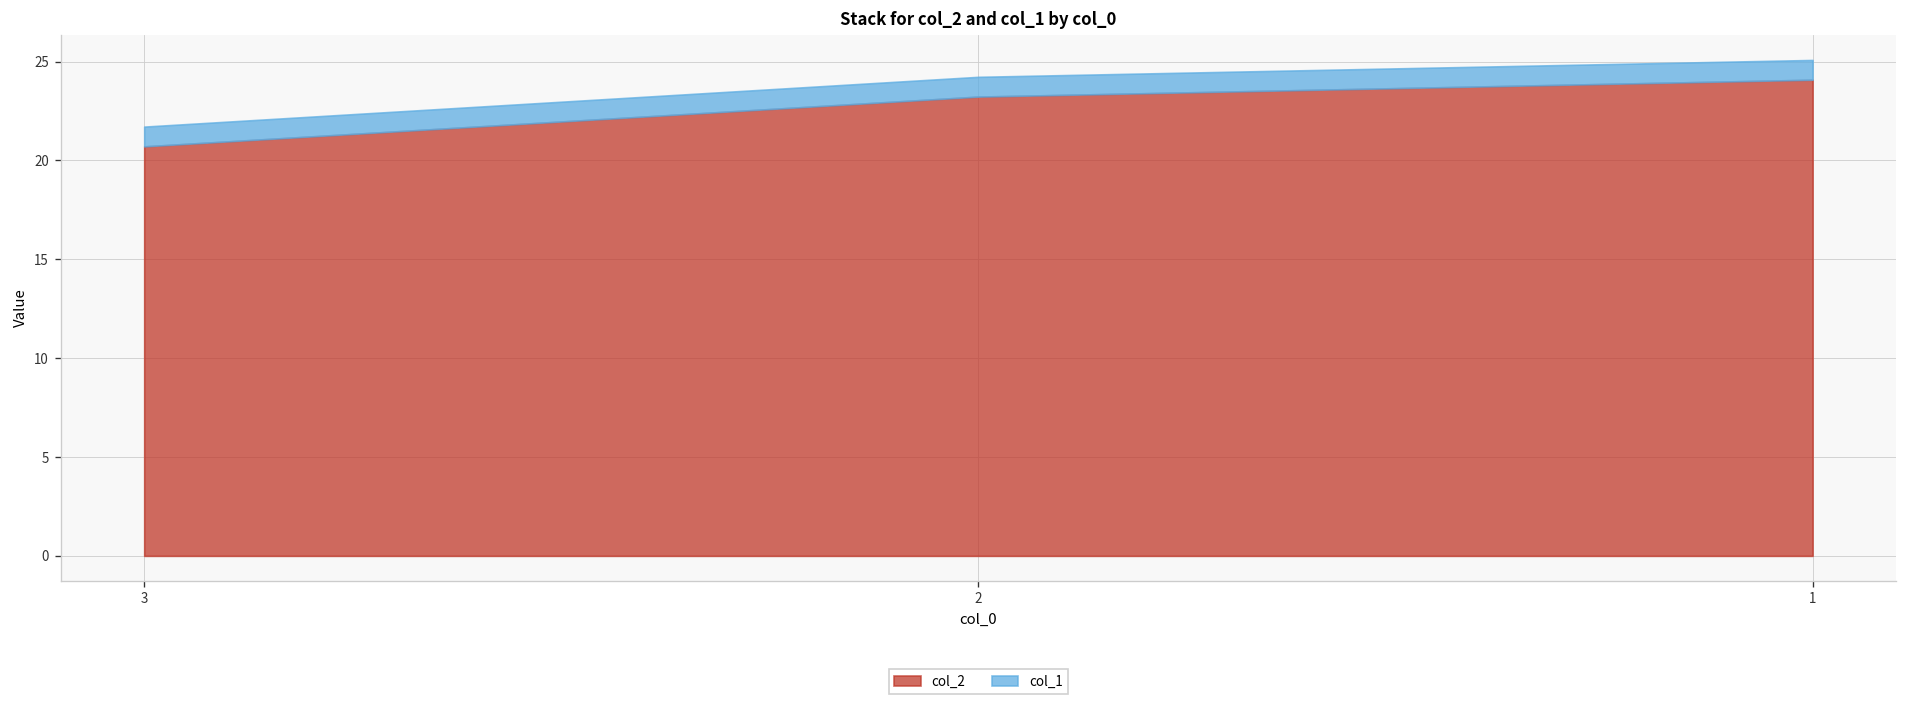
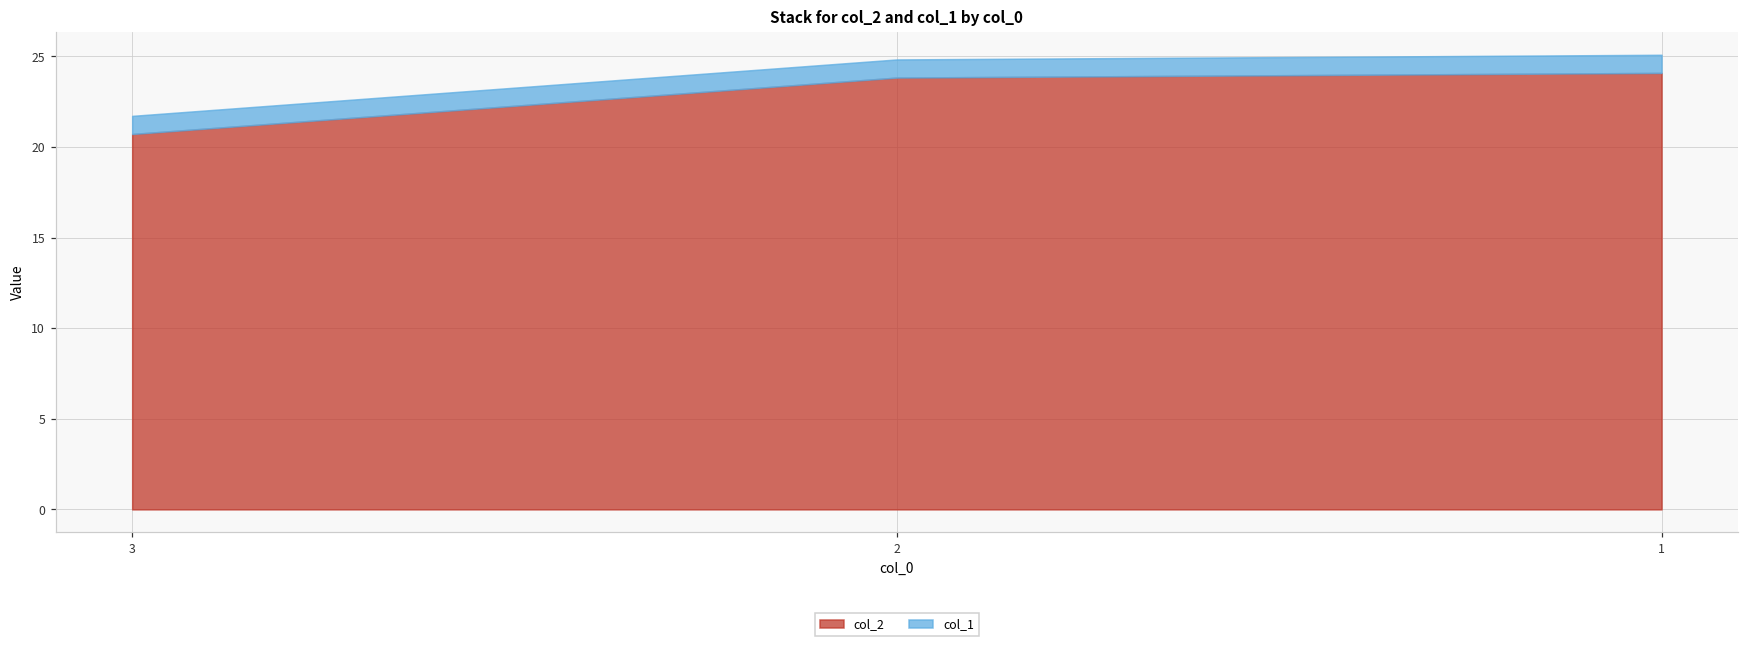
col_2, 2: 23.2 -> 23.8
